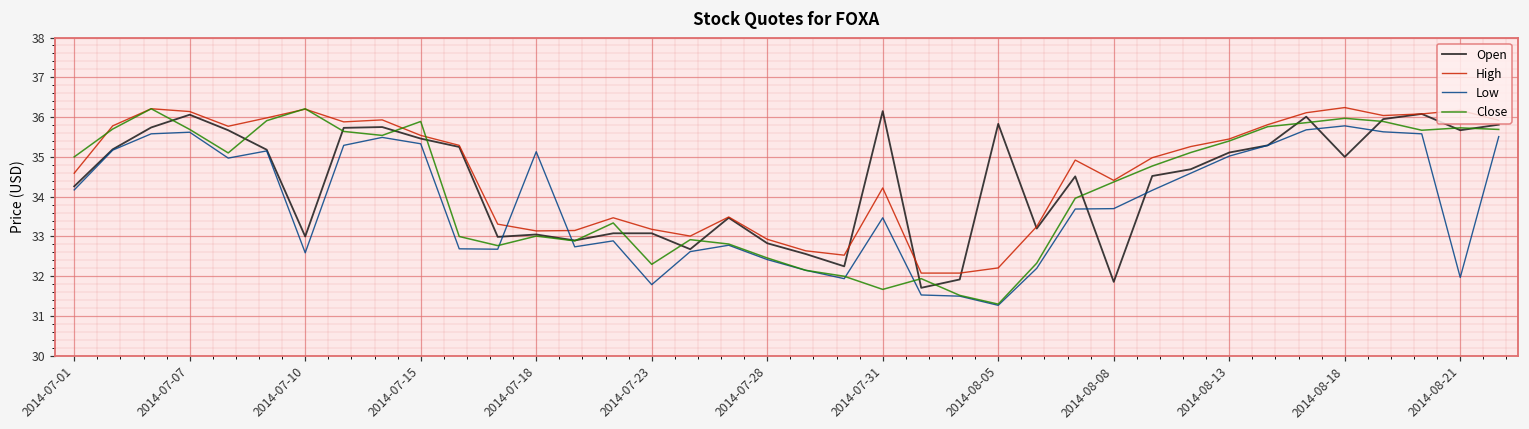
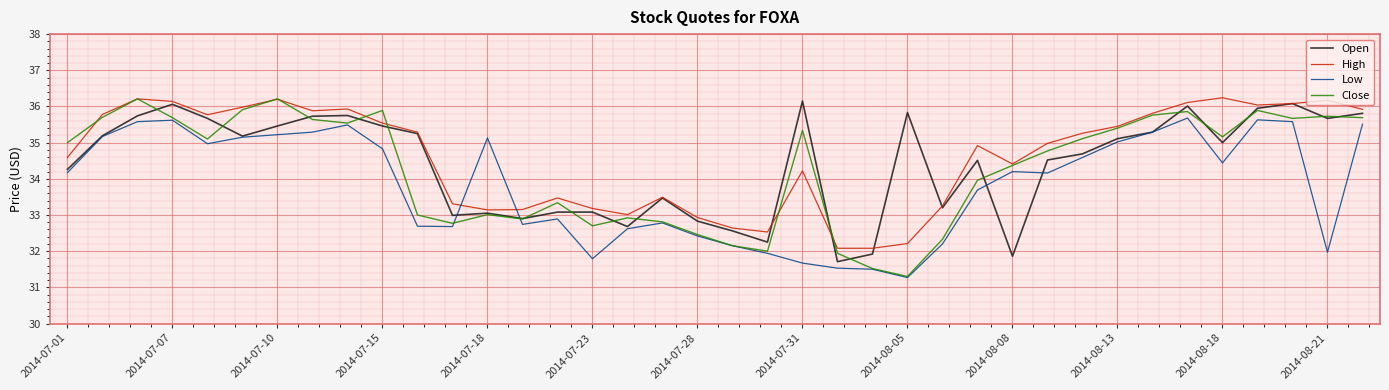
Open, 2014-07-10: 33.0 -> 35.5
Low, 2014-07-10: 32.6 -> 35.2
Low, 2014-07-15: 35.3 -> 34.8
Close, 2014-07-23: 32.3 -> 32.7
Low, 2014-07-31: 33.5 -> 31.7
Close, 2014-07-31: 31.7 -> 35.3
Low, 2014-08-08: 33.7 -> 34.2
Low, 2014-08-18: 35.8 -> 34.4
Close, 2014-08-18: 36.0 -> 35.2
